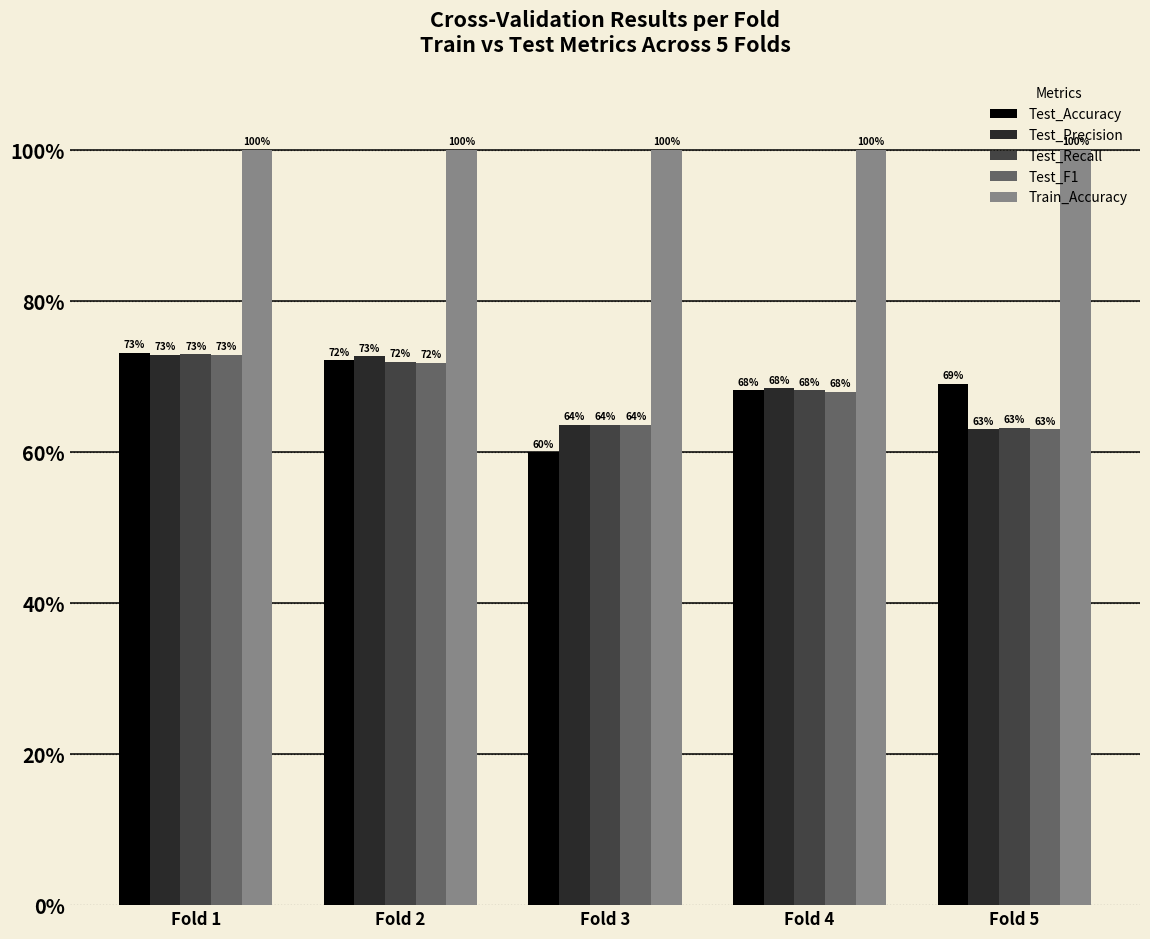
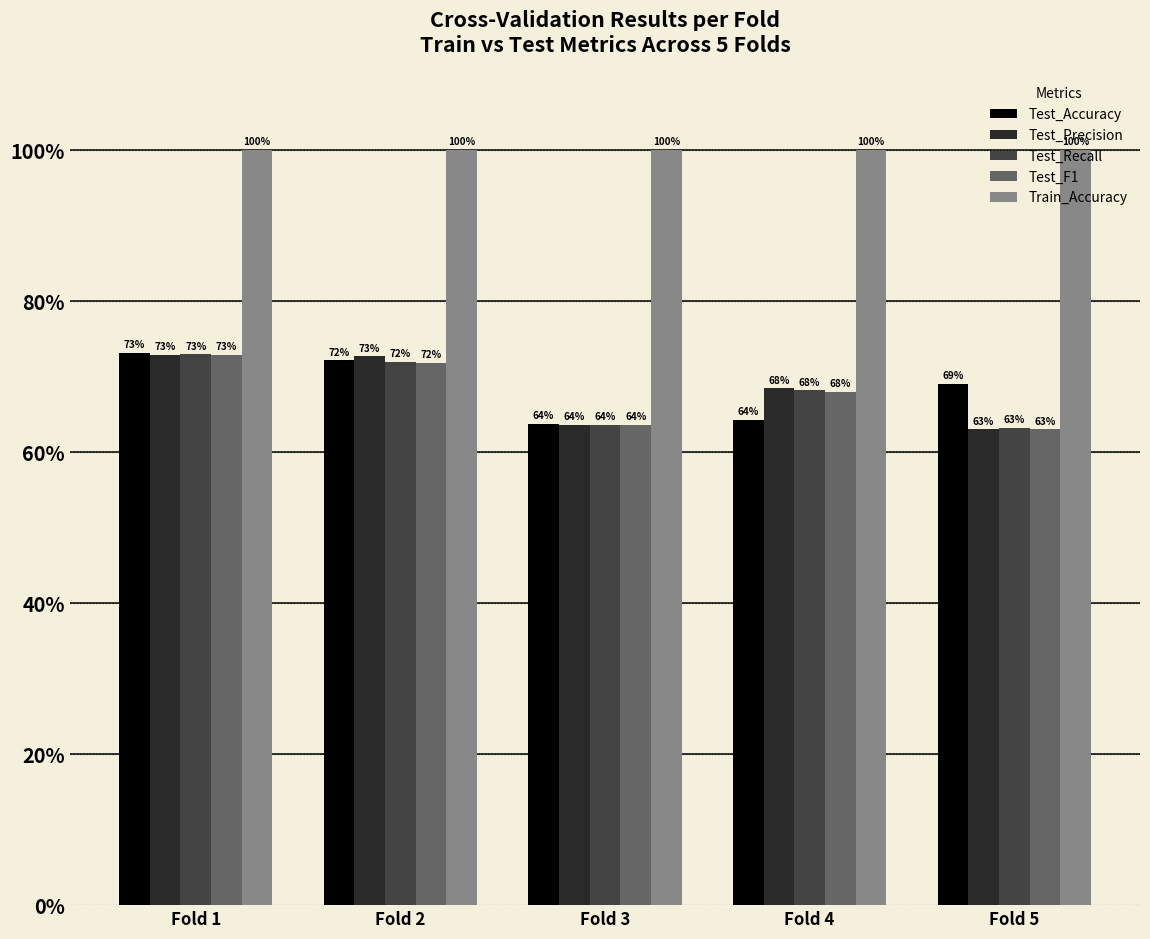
Test_Accuracy, Fold 3: 60% -> 64%
Test_Accuracy, Fold 4: 68% -> 64%
